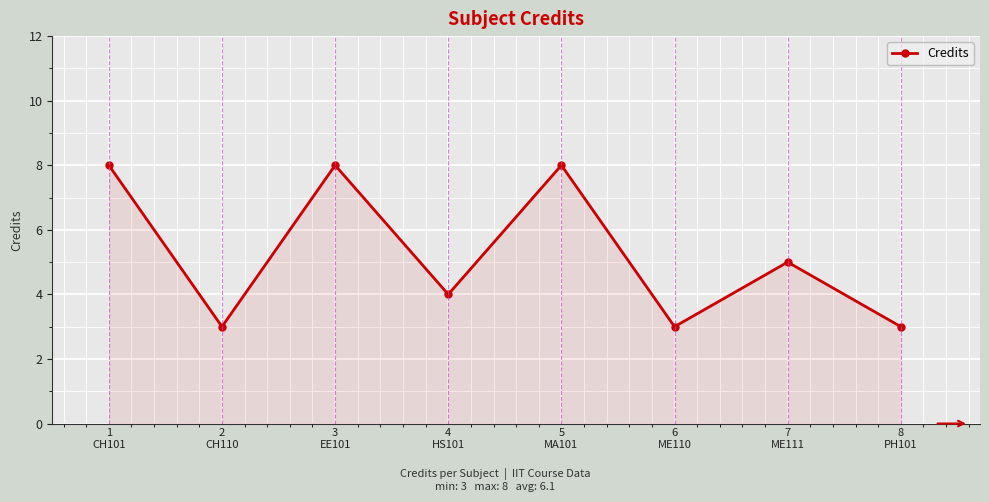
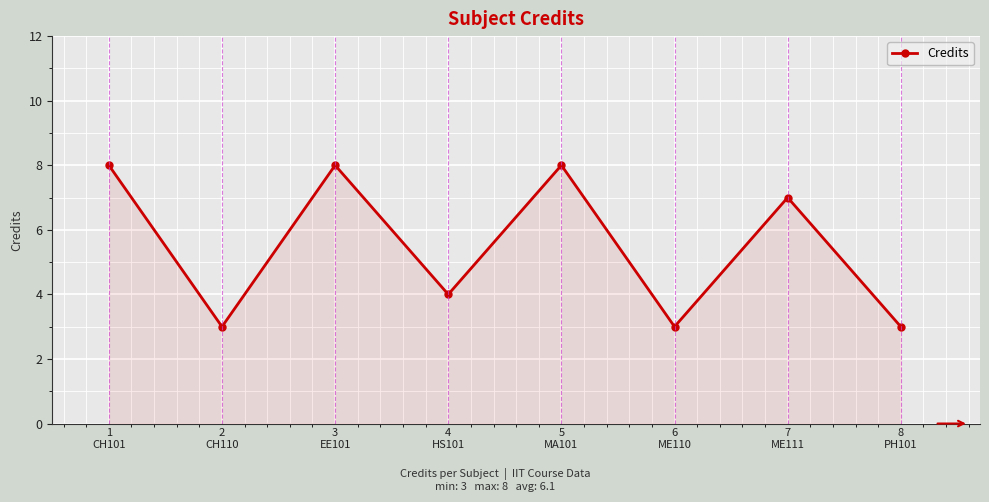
7 ME111: 5 -> 7
